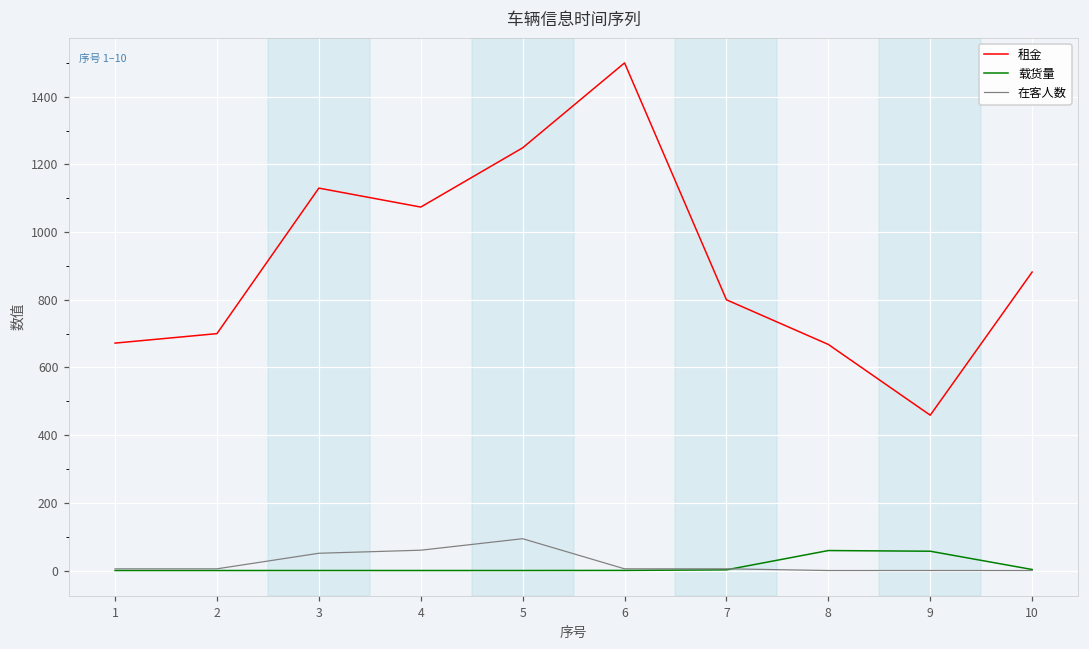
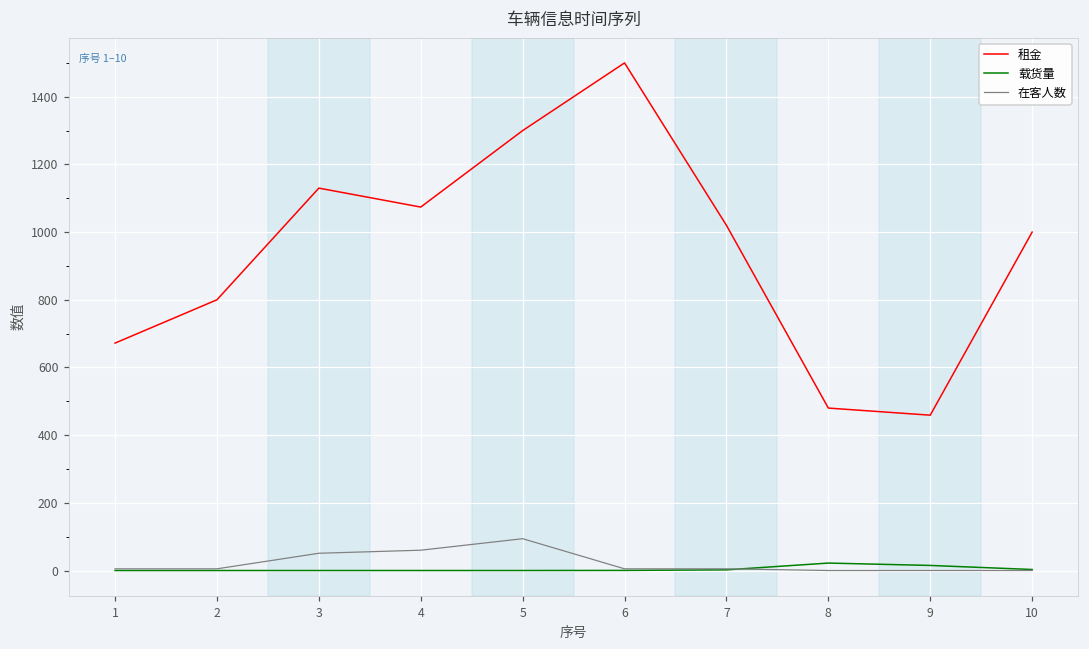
租金, 2: 700 -> 800
租金, 5: 1250 -> 1300
租金, 7: 800 -> 1020
租金, 8: 670 -> 480
载货量, 8: 60 -> 20
载货量, 9: 60 -> 20
租金, 10: 880 -> 1000
